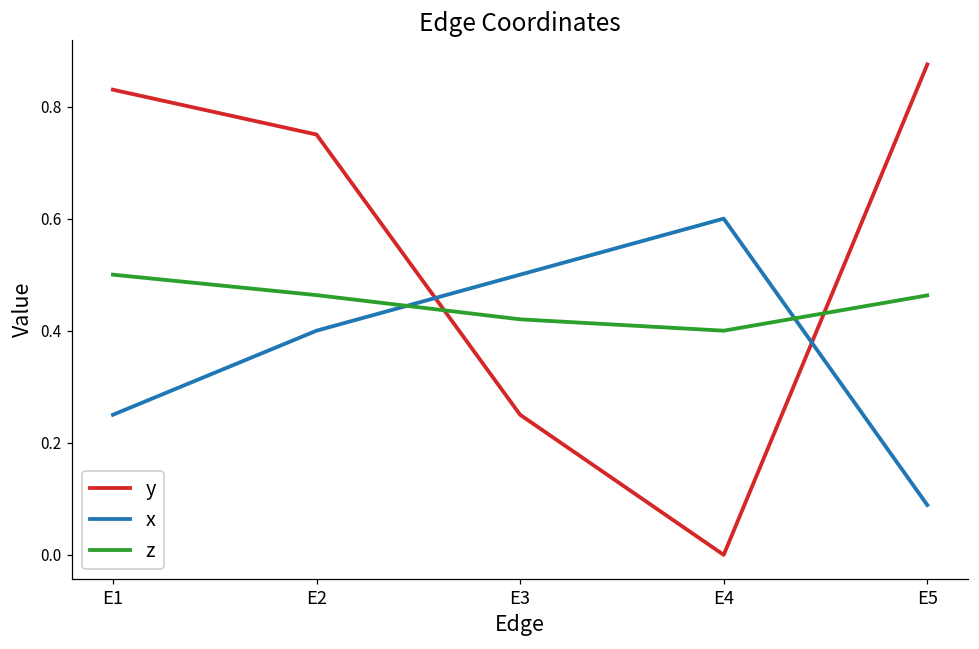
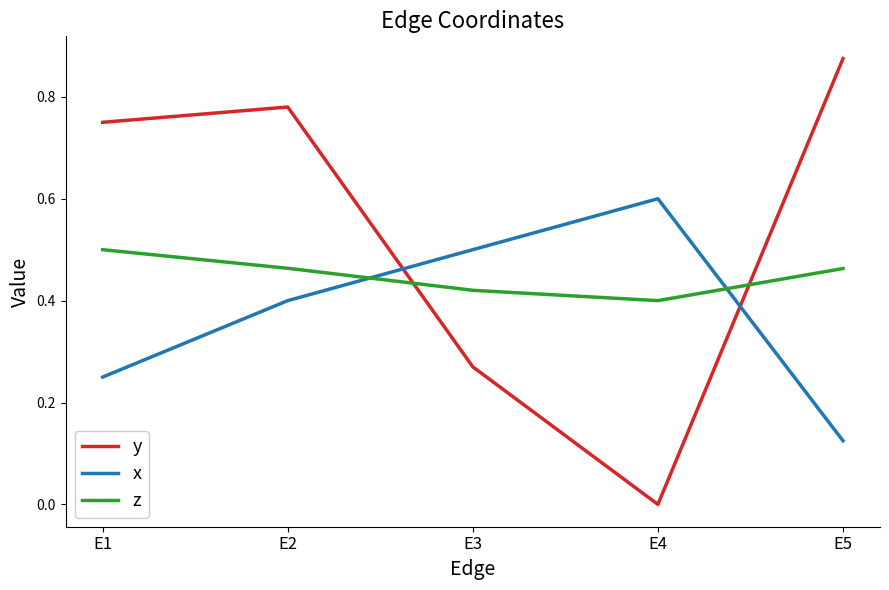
y, E1: 0.83 -> 0.75
y, E2: 0.75 -> 0.78
y, E3: 0.25 -> 0.27
x, E5: 0.09 -> 0.13
